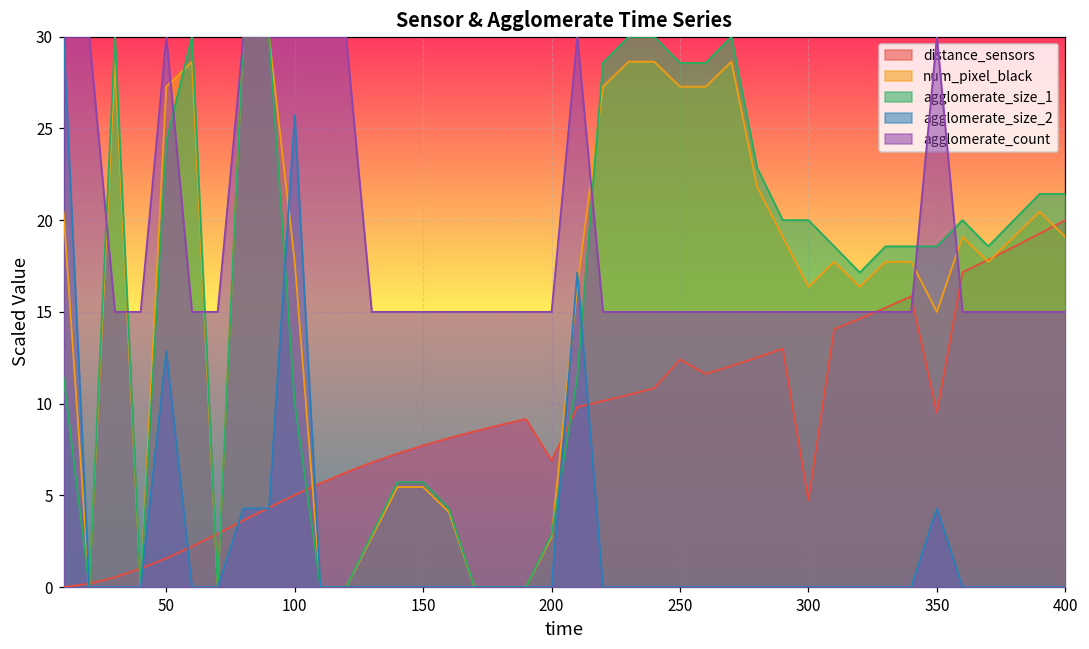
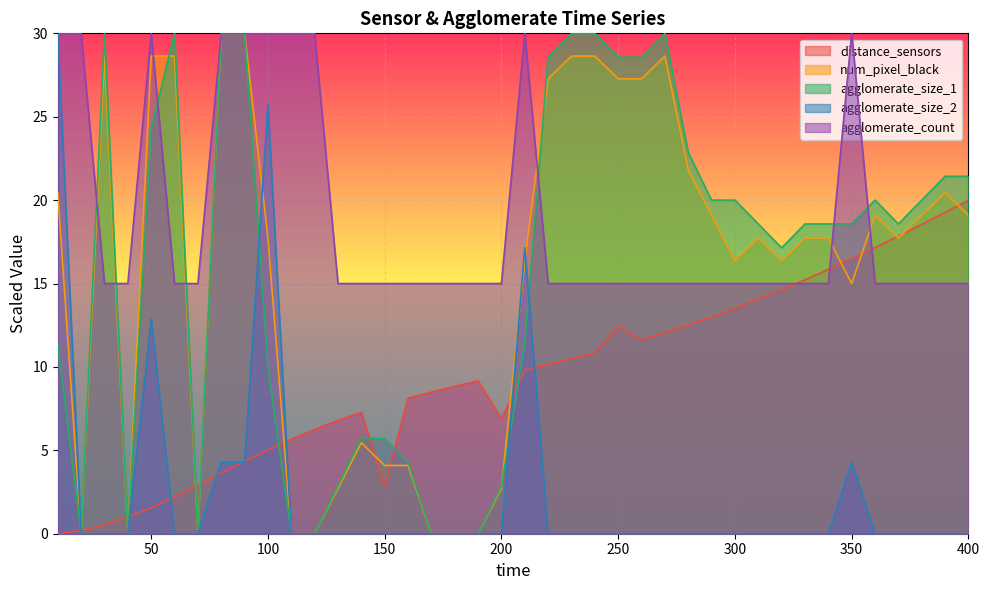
num_pixel_black, 50: 27.3 -> 28.6
distance_sensors, 150: 7.7 -> 2.8
num_pixel_black, 150: 5.5 -> 4.1
distance_sensors, 300: 4.7 -> 13.5
distance_sensors, 350: 9.5 -> 16.5
